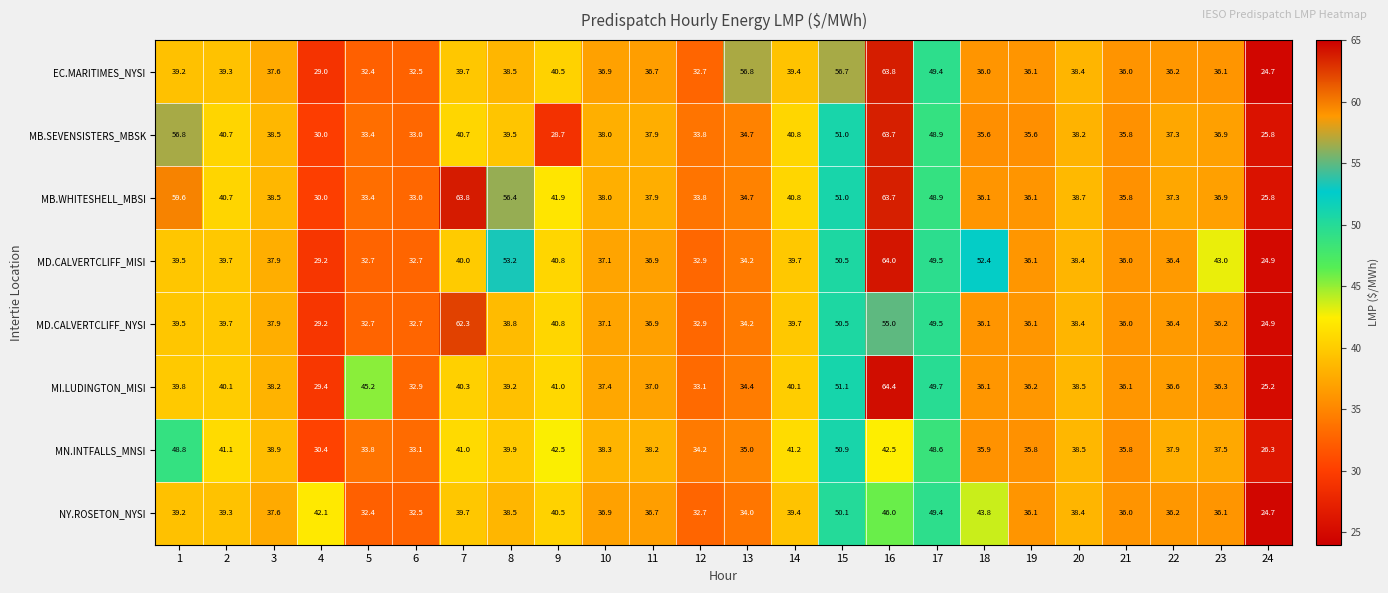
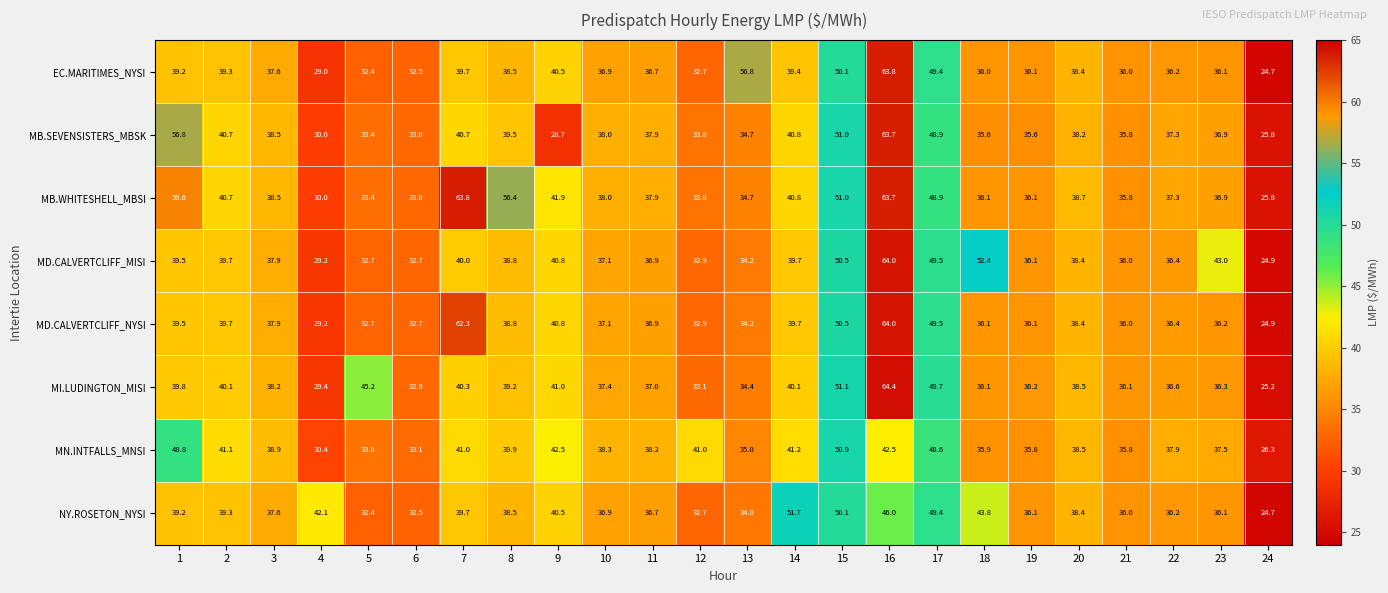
EC.MARITIMES_NYSI, 15: 56.7 -> 50.1
MD.CALVERTCLIFF_MISI, 8: 53.2 -> 38.8
MD.CALVERTCLIFF_NYSI, 16: 55.0 -> 64.0
MN.INTFALLS_MNSI, 12: 34.2 -> 41.0
NY.ROSETON_NYSI, 14: 39.4 -> 51.7
